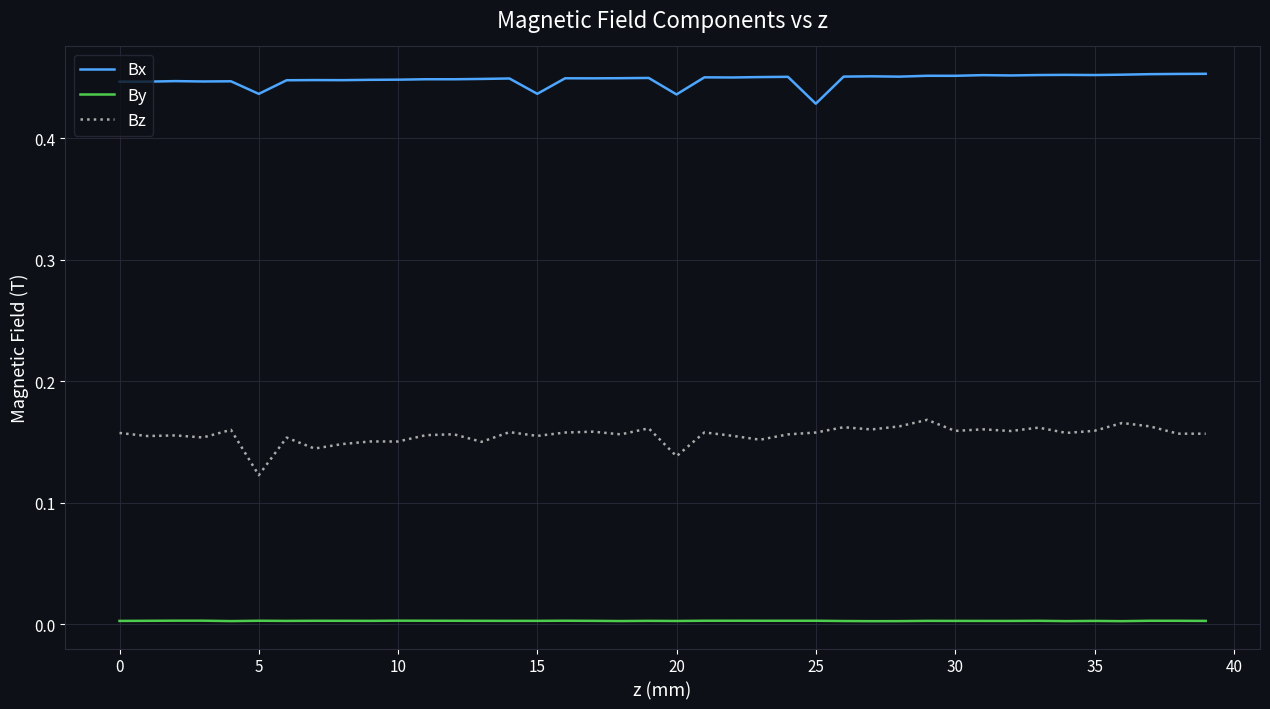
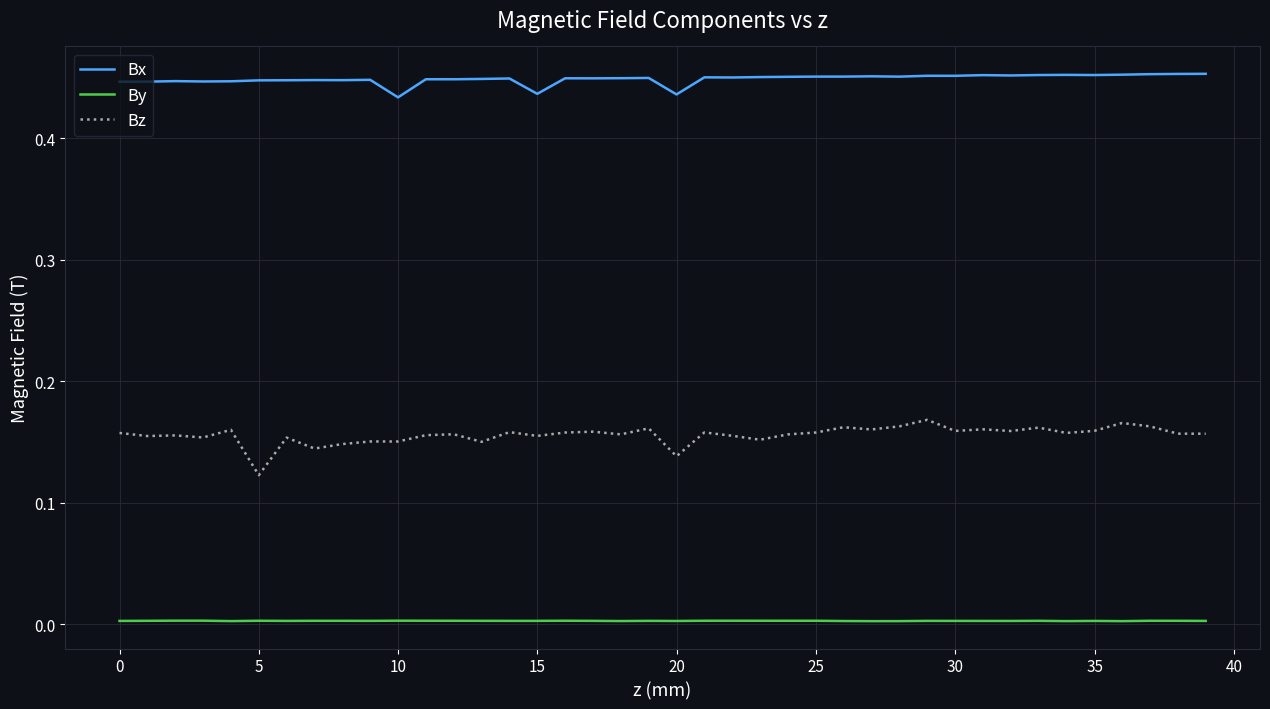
Bx, 5: 0.437 -> 0.448
Bx, 10: 0.448 -> 0.434
Bx, 25: 0.428 -> 0.451
